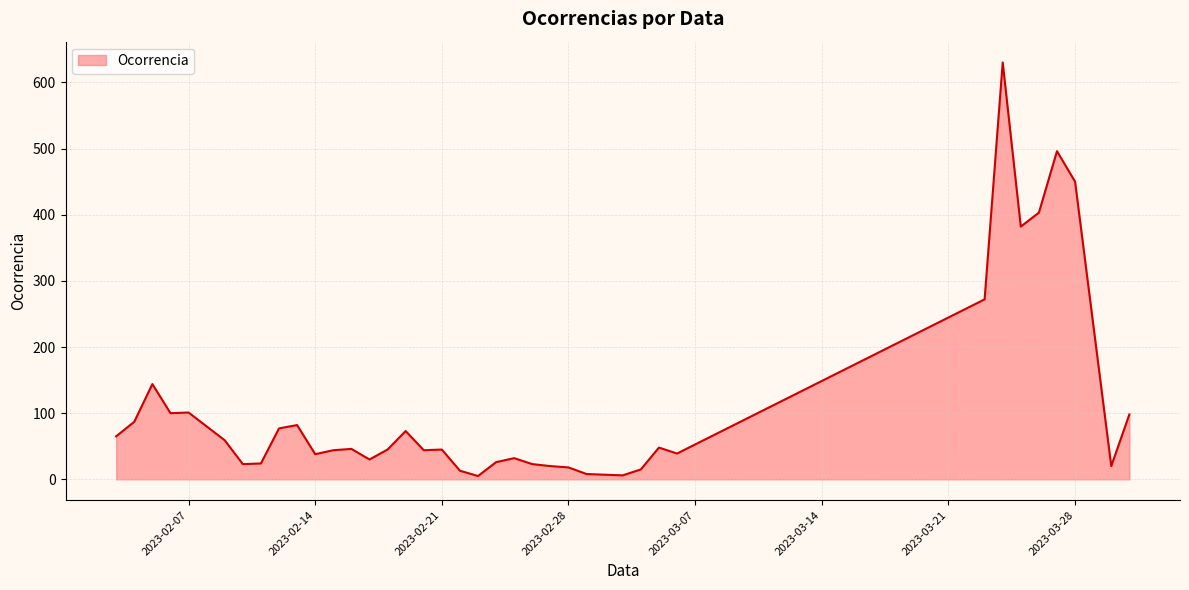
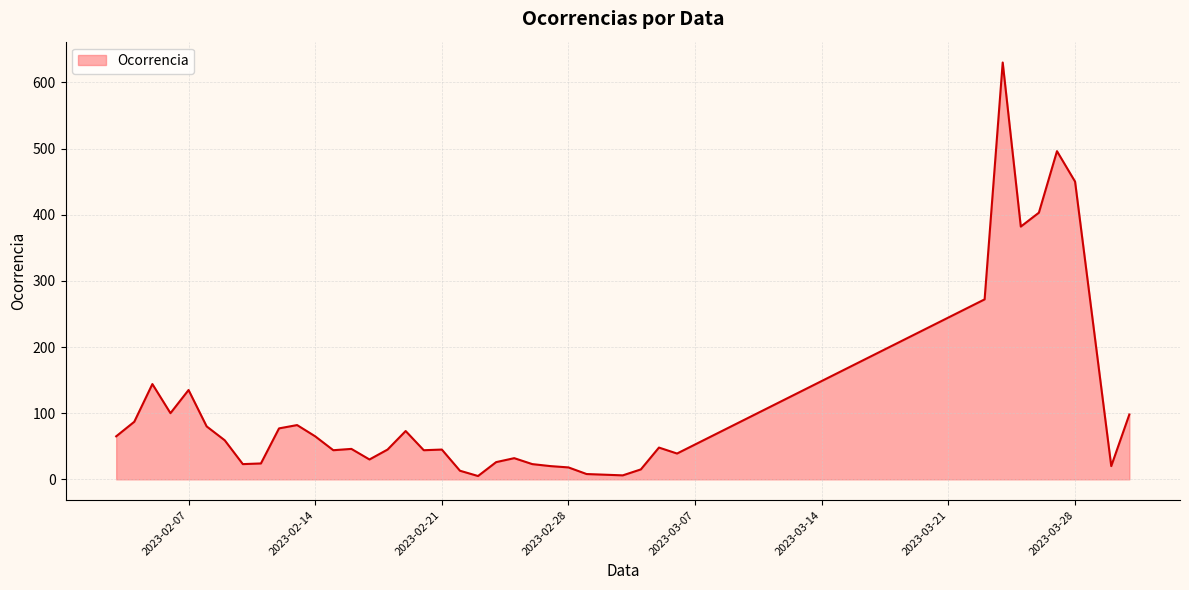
2023-02-07: 100 -> 140
2023-02-14: 40 -> 70
